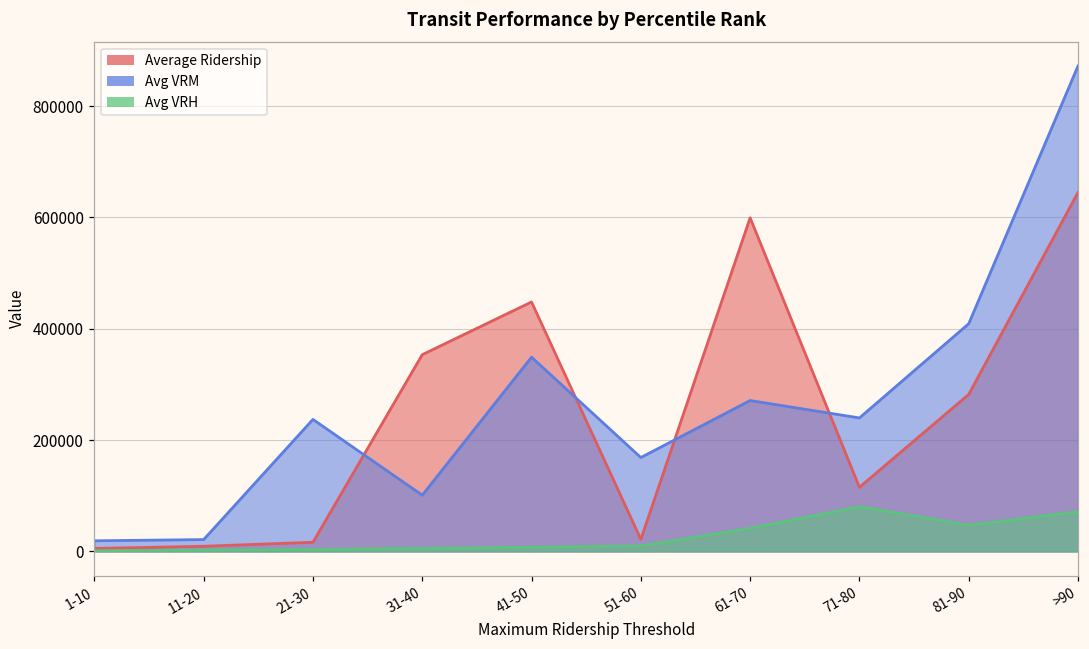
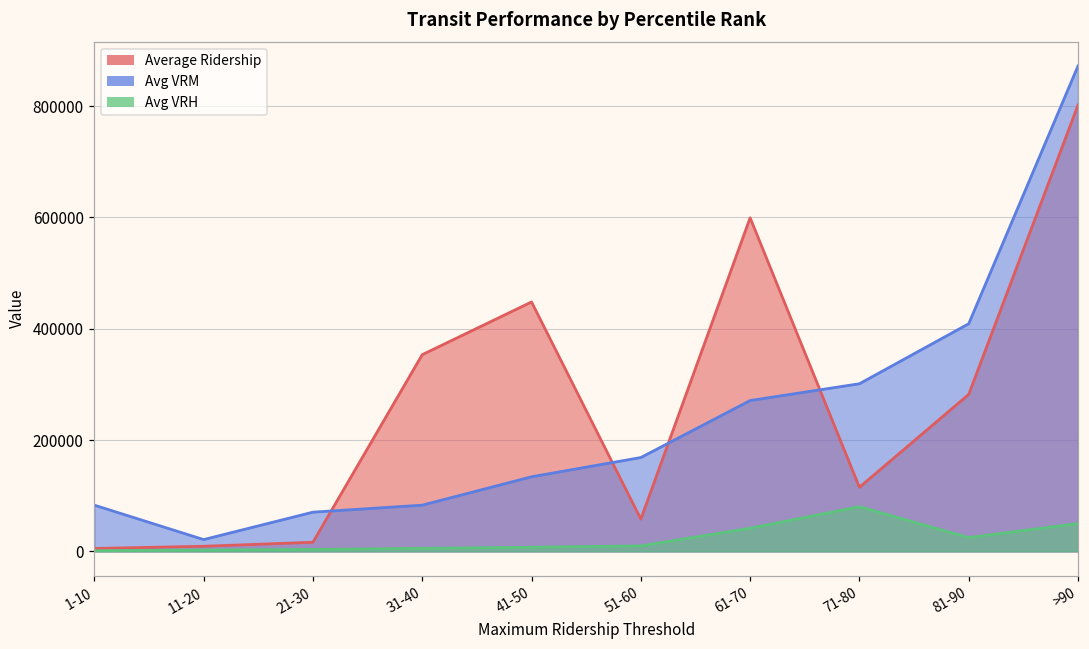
Avg VRM, 1-10: 20000 -> 80000
Avg VRM, 21-30: 240000 -> 70000
Avg VRM, 31-40: 100000 -> 80000
Avg VRM, 41-50: 350000 -> 130000
Average Ridership, 51-60: 20000 -> 60000
Avg VRM, 71-80: 240000 -> 300000
Avg VRH, 81-90: 50000 -> 20000
Average Ridership, >90: 650000 -> 800000
Avg VRH, >90: 70000 -> 50000
